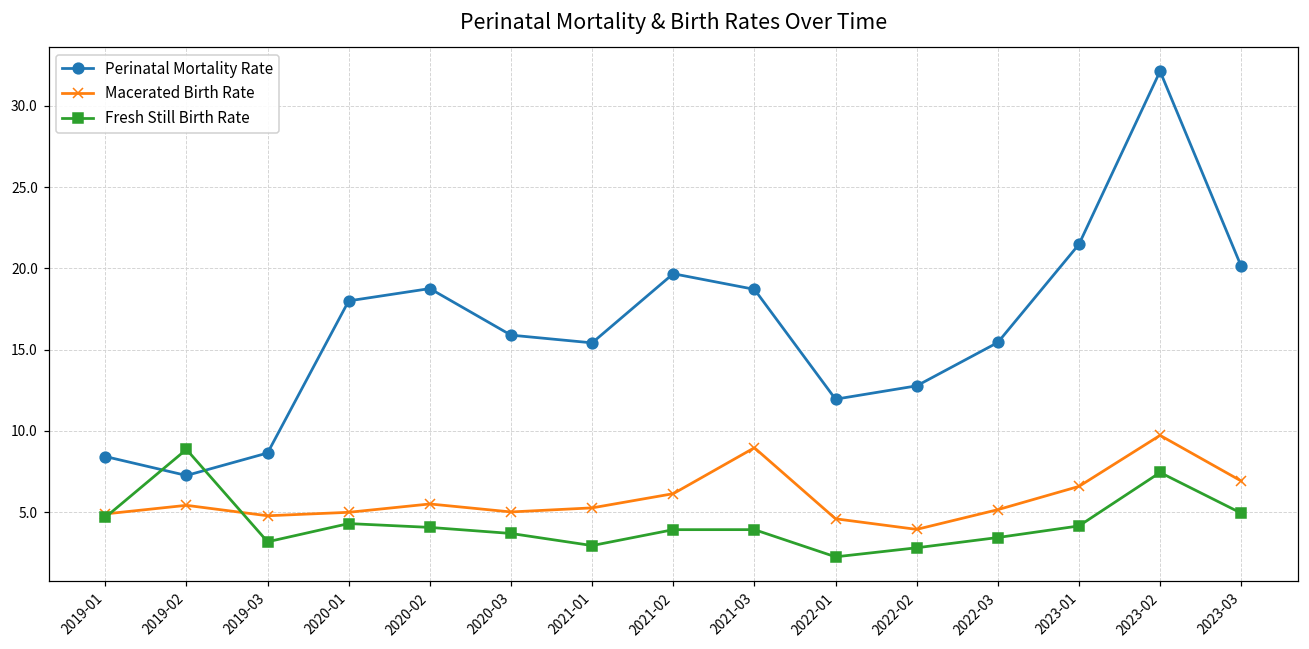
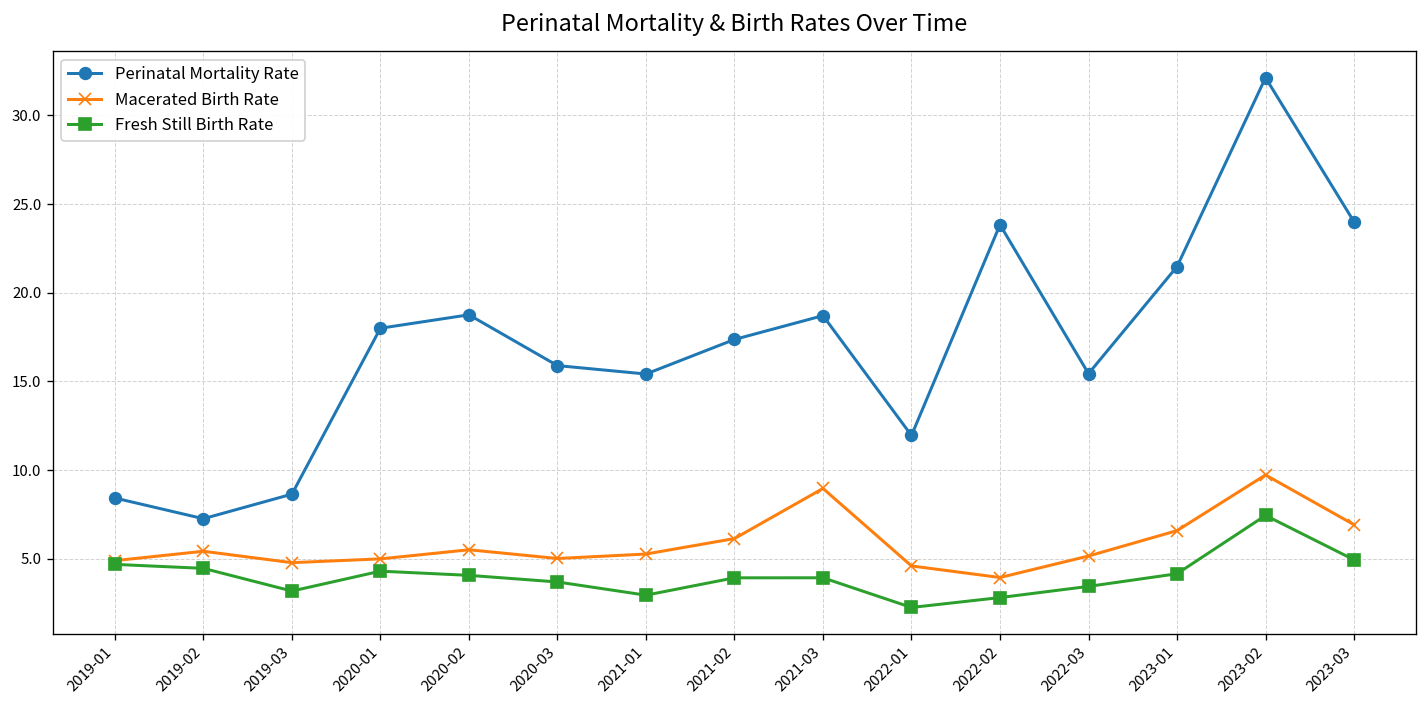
Fresh Still Birth Rate, 2019-02: 8.9 -> 4.5
Perinatal Mortality Rate, 2021-02: 19.7 -> 17.4
Perinatal Mortality Rate, 2022-02: 12.8 -> 23.8
Perinatal Mortality Rate, 2023-03: 20.1 -> 24.0
